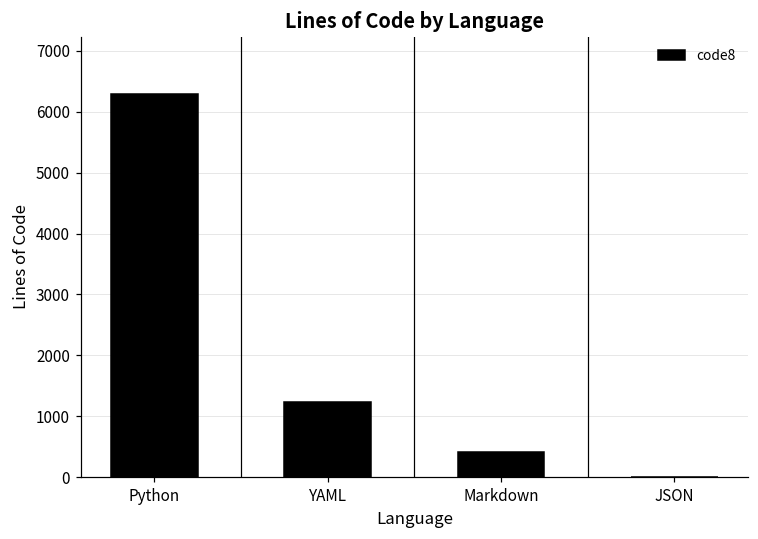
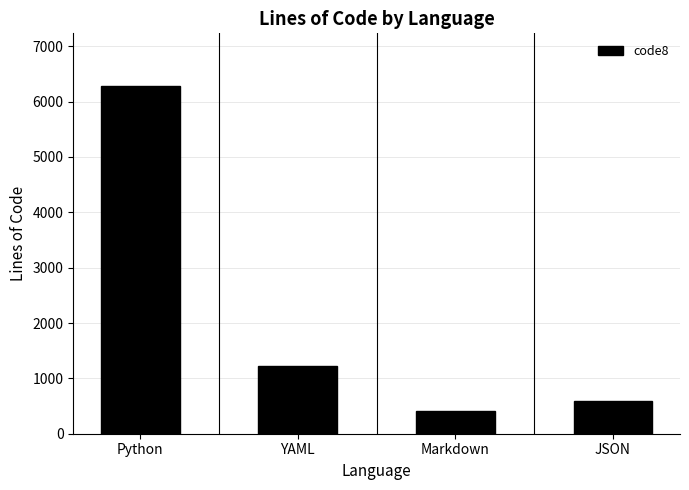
JSON: 0 -> 600
